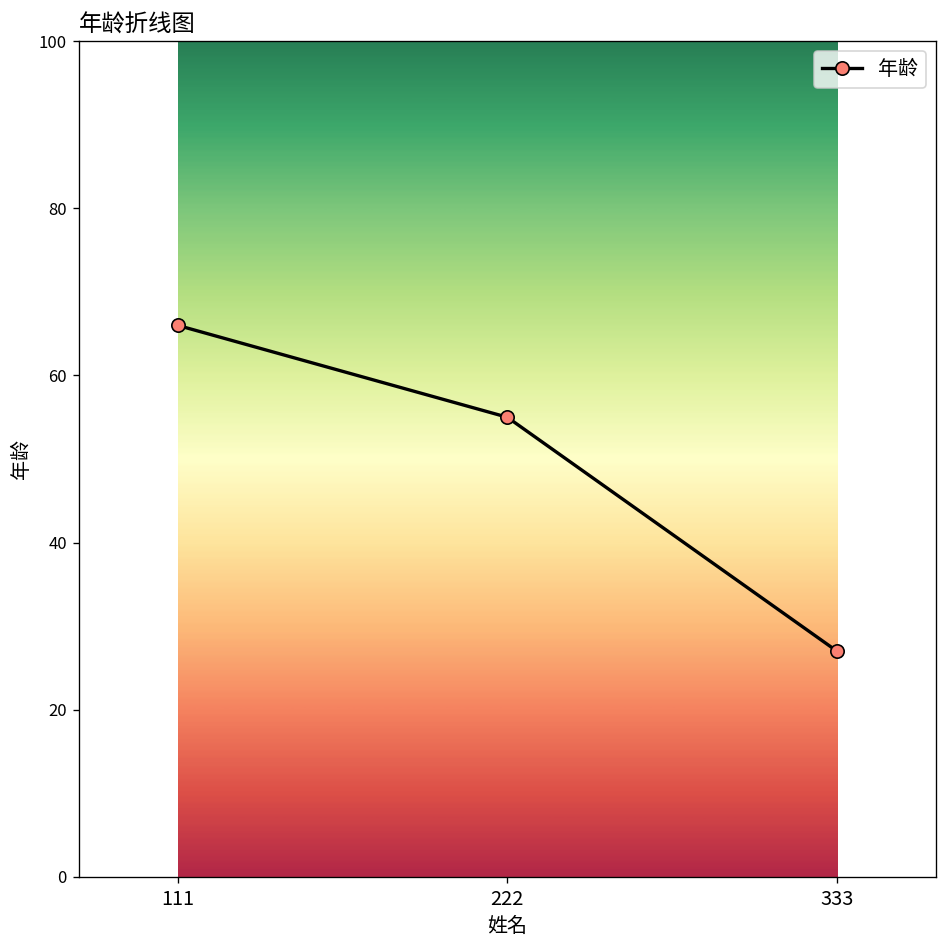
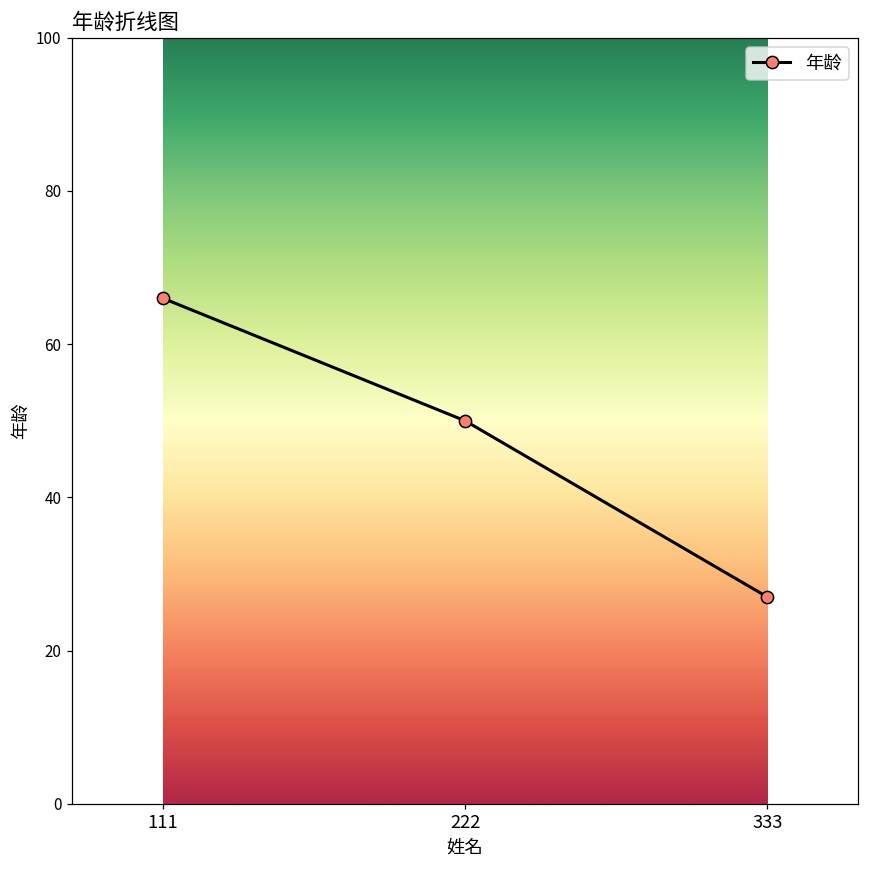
222: 55 -> 50
